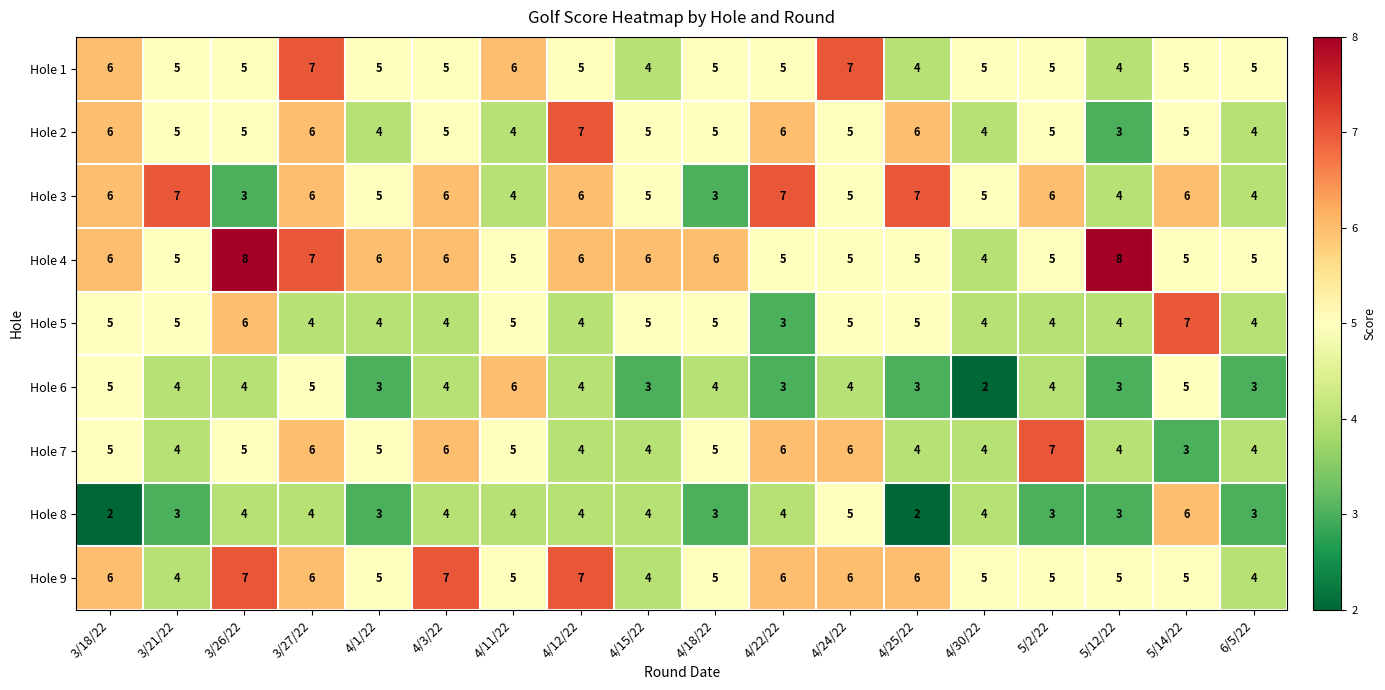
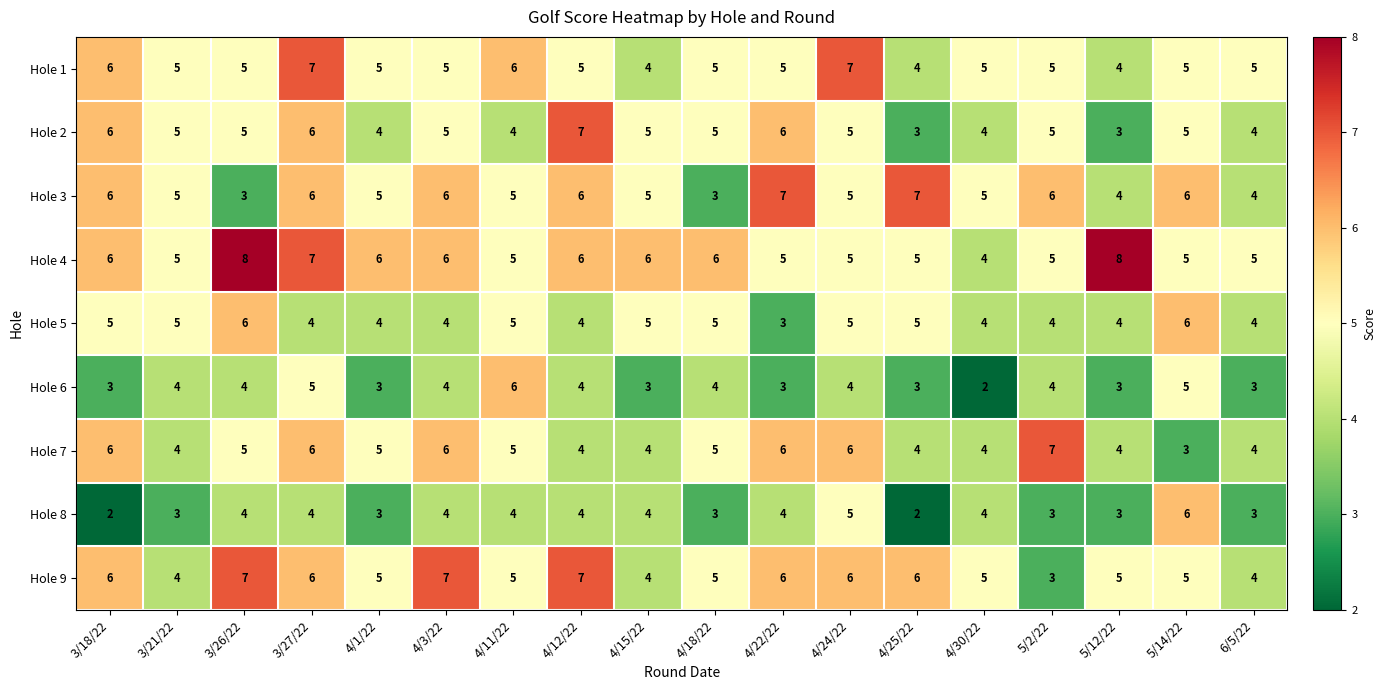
Hole 2, 4/25/22: 6 -> 3
Hole 3, 3/21/22: 7 -> 5
Hole 3, 4/11/22: 4 -> 5
Hole 5, 5/14/22: 7 -> 6
Hole 6, 3/18/22: 5 -> 3
Hole 7, 3/18/22: 5 -> 6
Hole 9, 5/2/22: 5 -> 3
